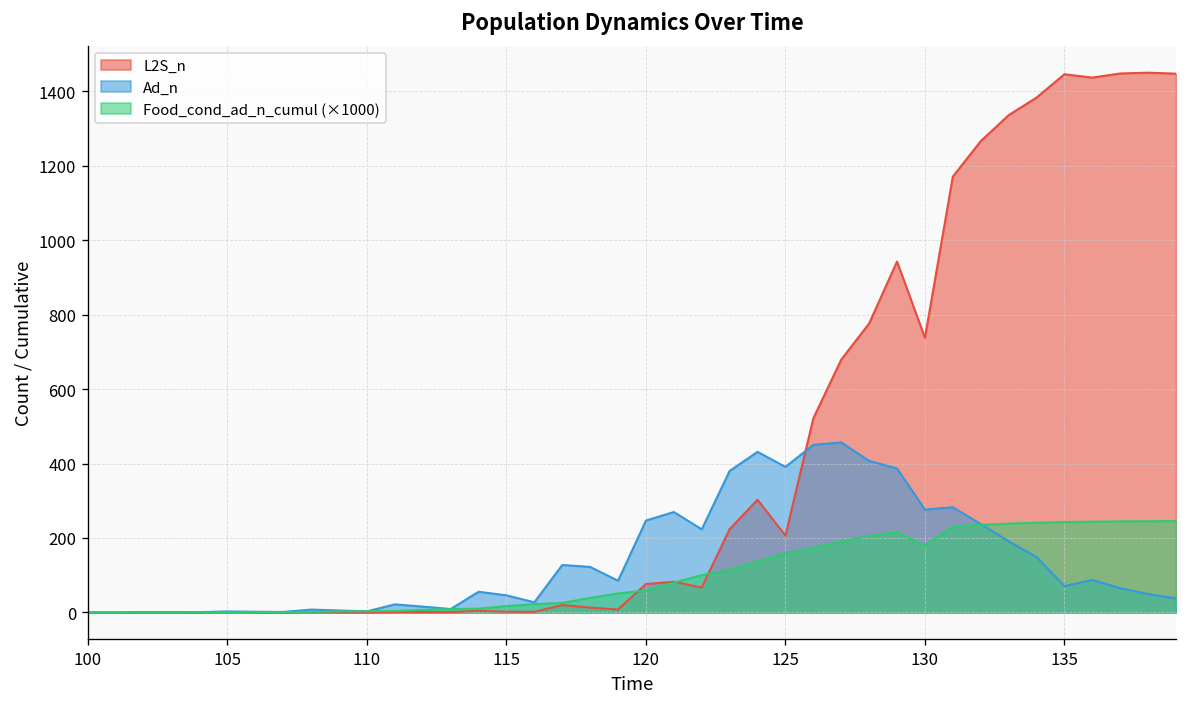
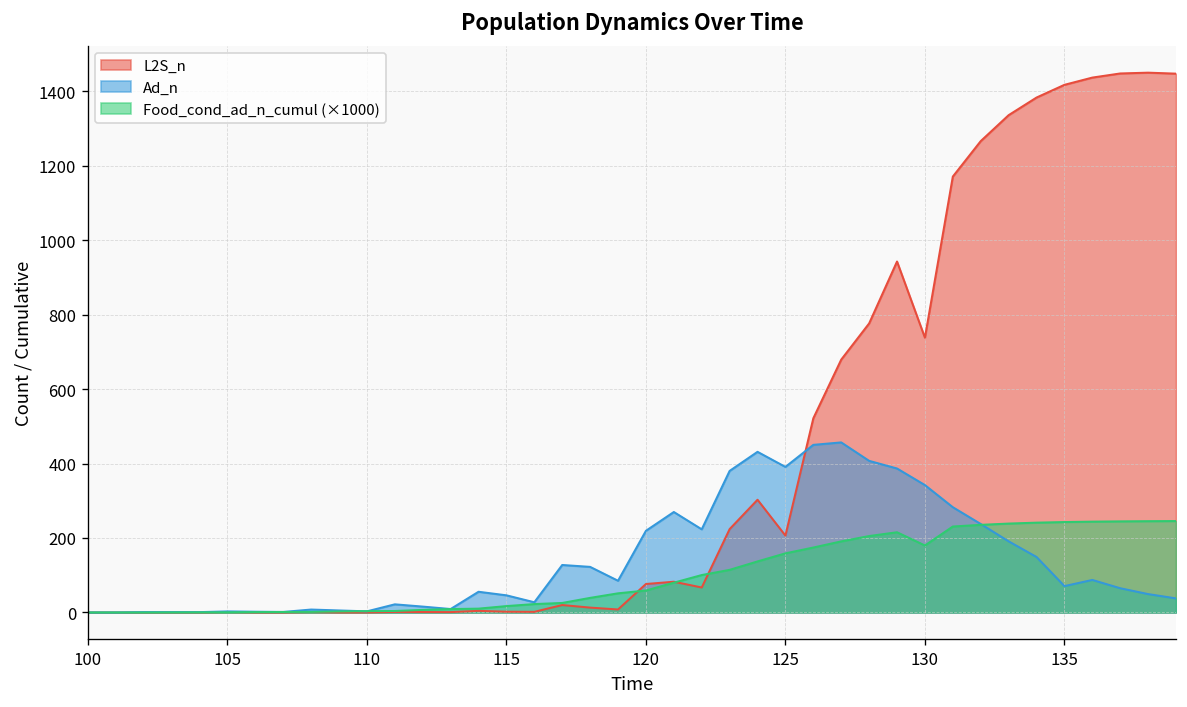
Ad_n, 120: 250 -> 220
Ad_n, 130: 280 -> 340
L2S_n, 135: 1450 -> 1420
